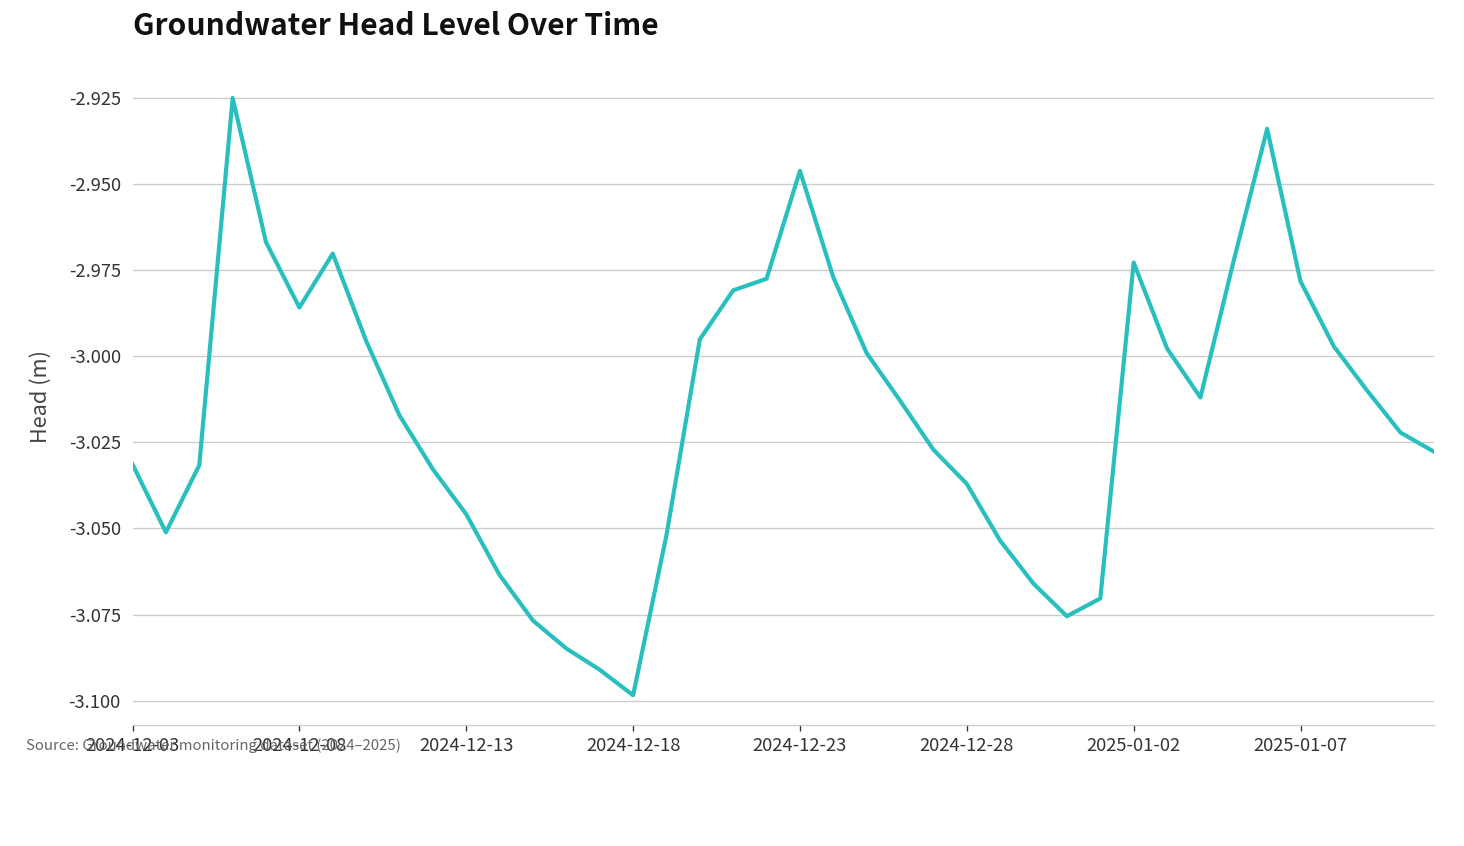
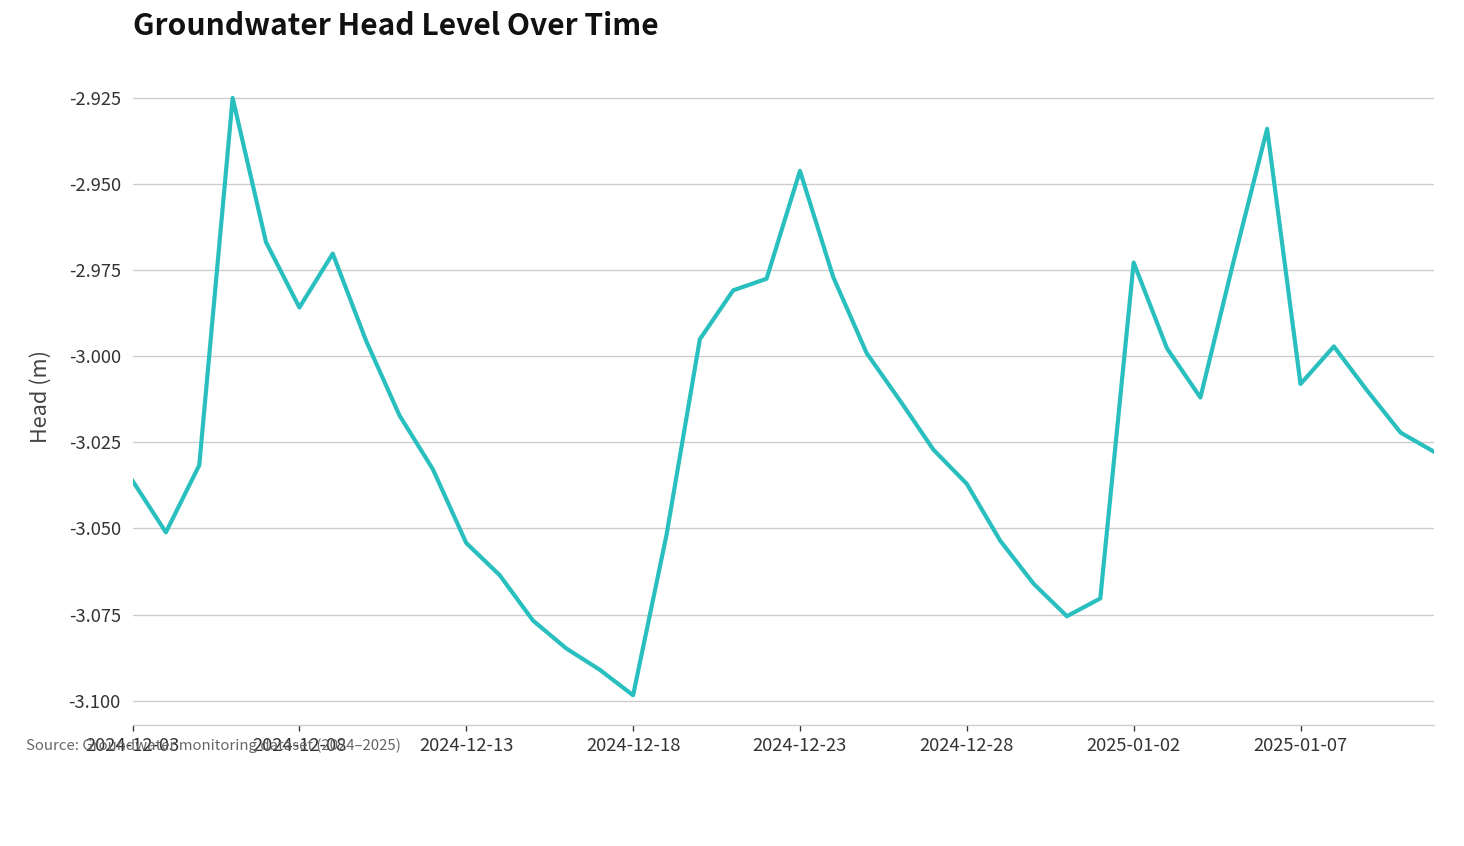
2024-12-03: -3.031 -> -3.036
2024-12-13: -3.046 -> -3.054
2025-01-07: -2.978 -> -3.008
